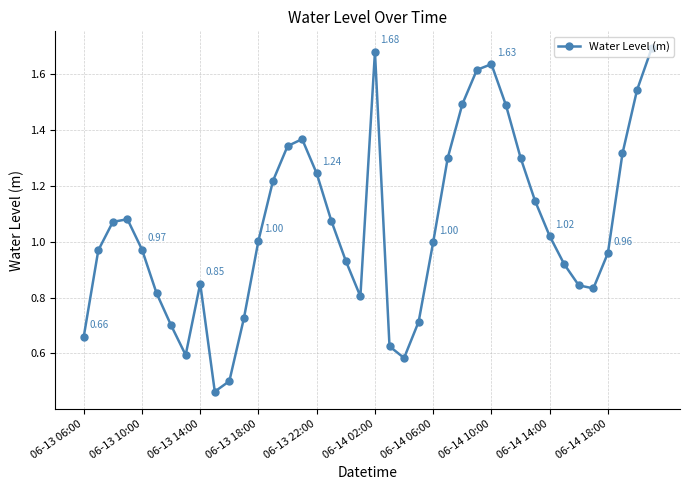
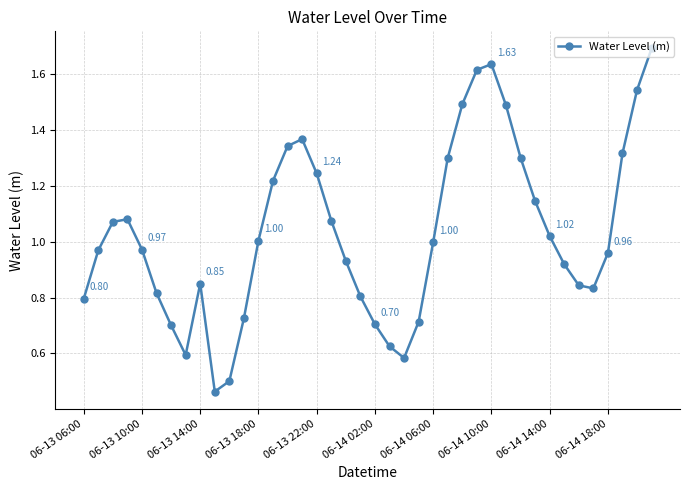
06-13 06:00: 0.66 -> 0.80
06-14 02:00: 1.68 -> 0.70
